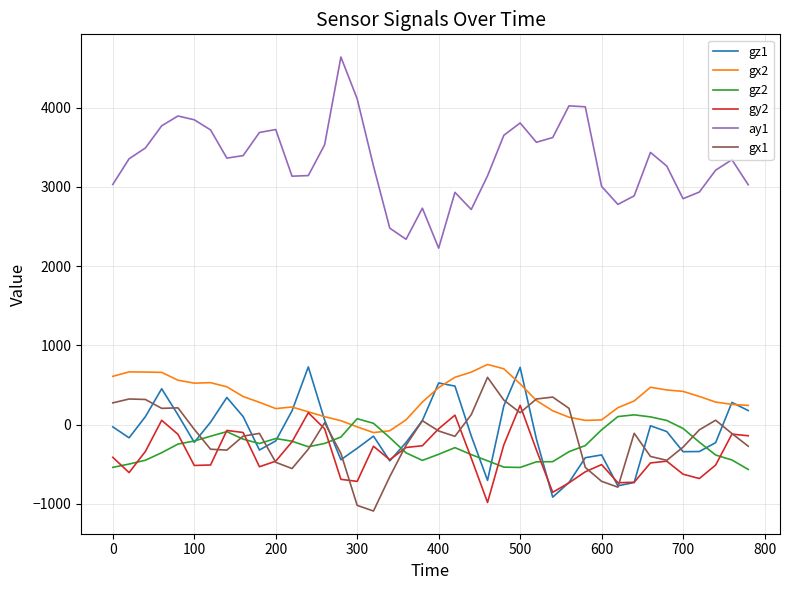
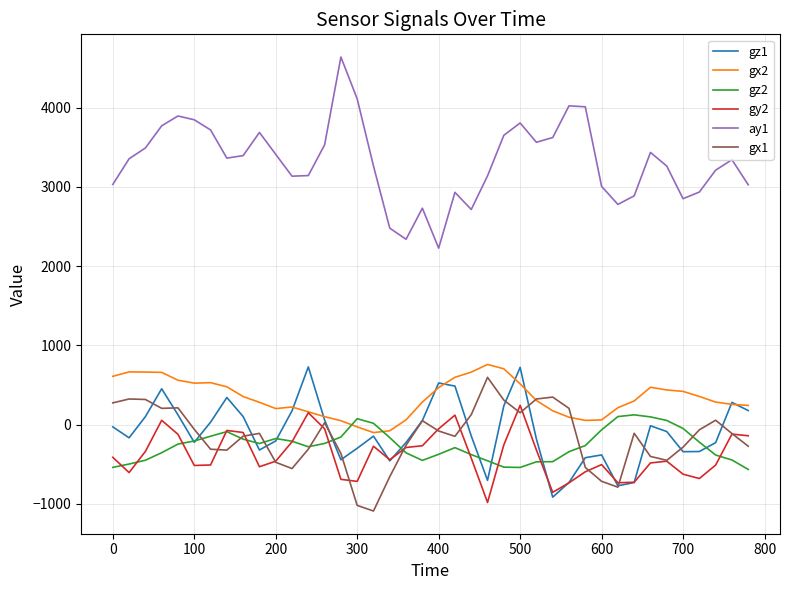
ay1, 200: 3700 -> 3400
